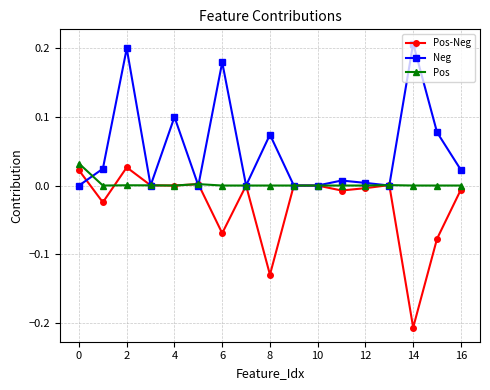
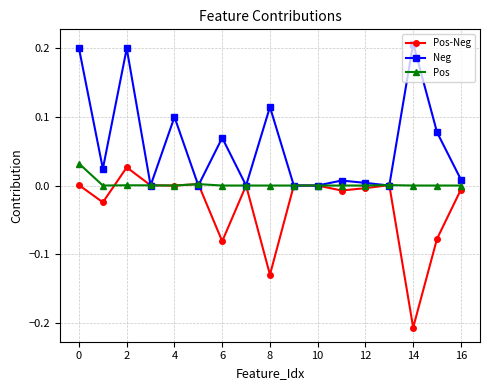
Pos-Neg, 0: 0.02 -> 0.00
Neg, 0: 0.0 -> 0.2
Pos-Neg, 6: -0.07 -> -0.08
Neg, 6: 0.18 -> 0.07
Neg, 8: 0.07 -> 0.11
Neg, 16: 0.02 -> 0.01
